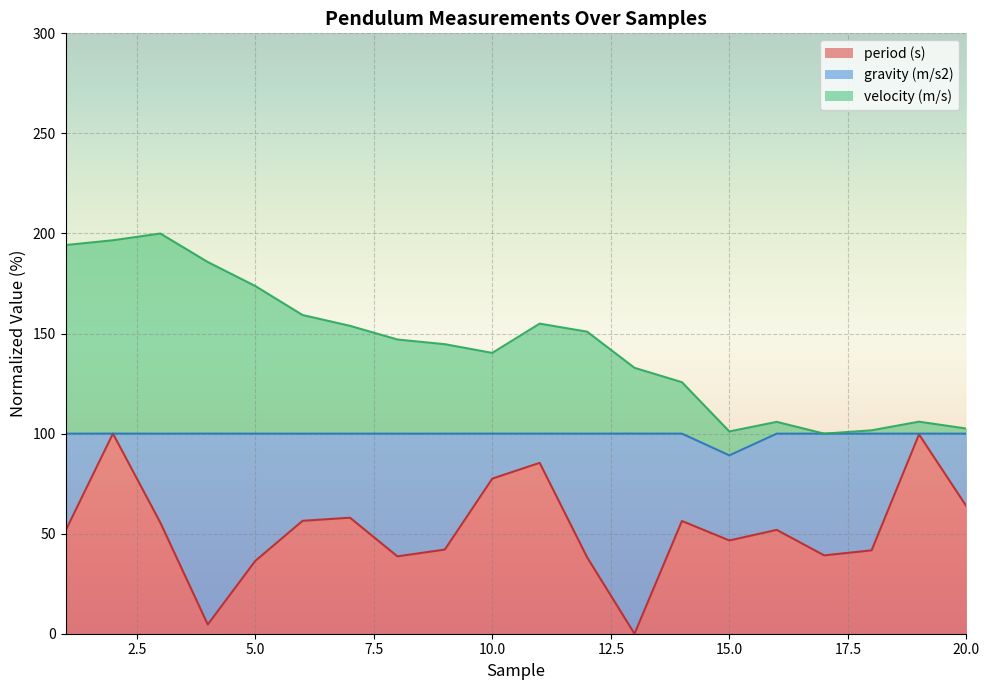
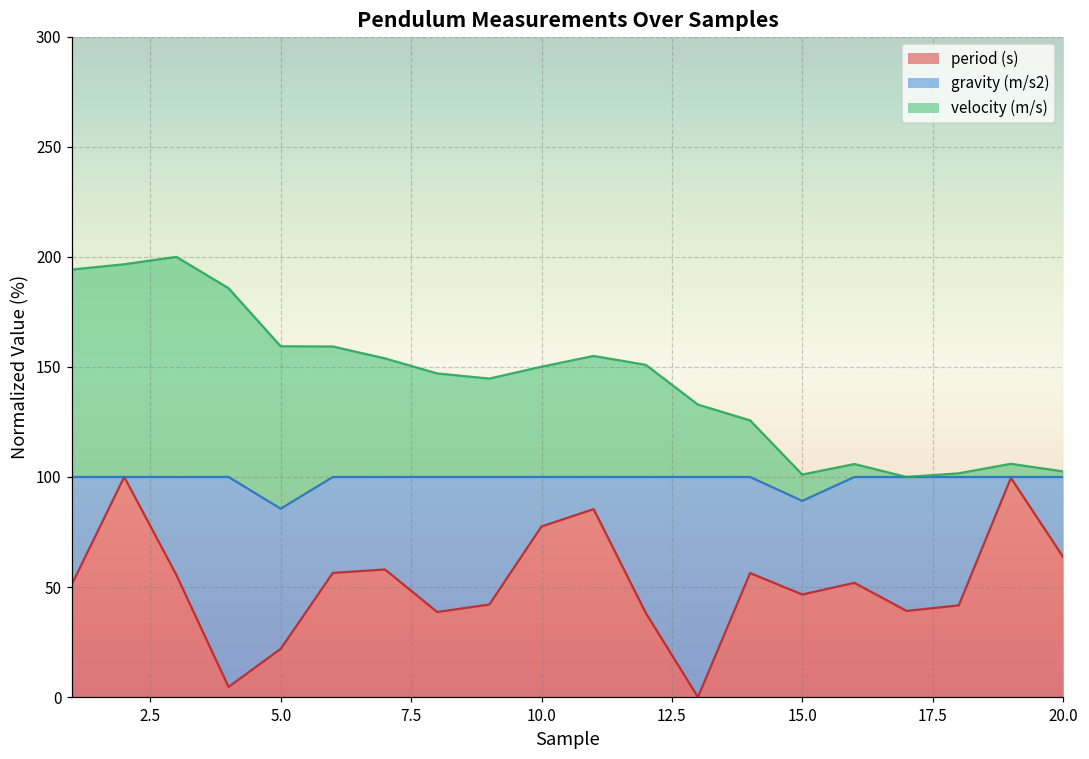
period (s), 5.0: 36 -> 22
velocity (m/s), 10.0: 40 -> 50
